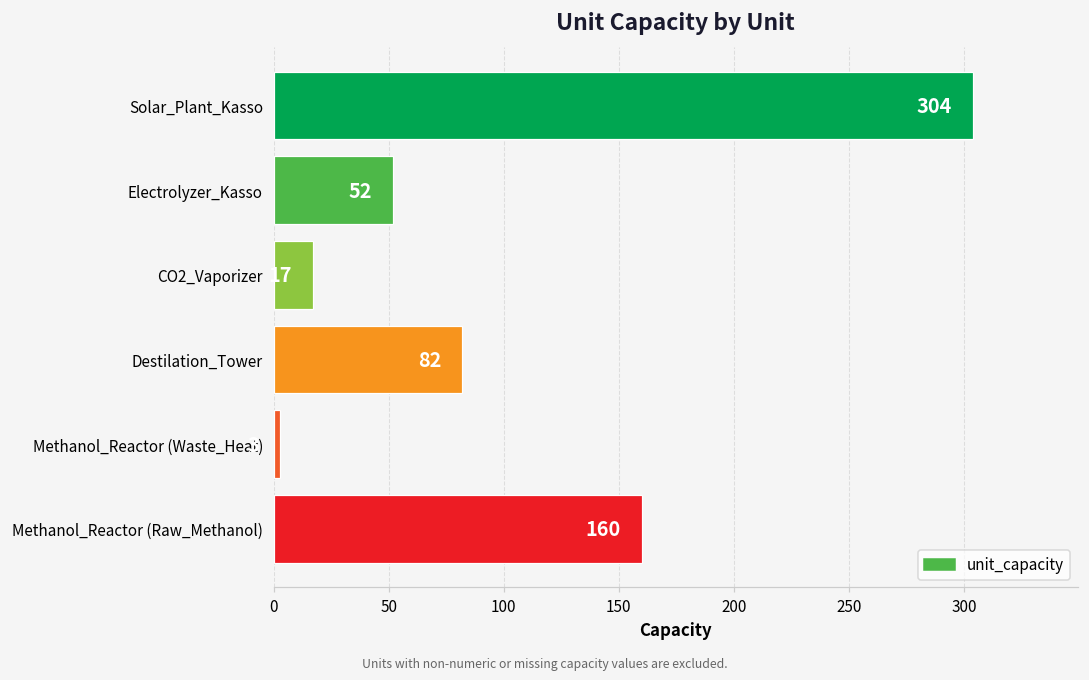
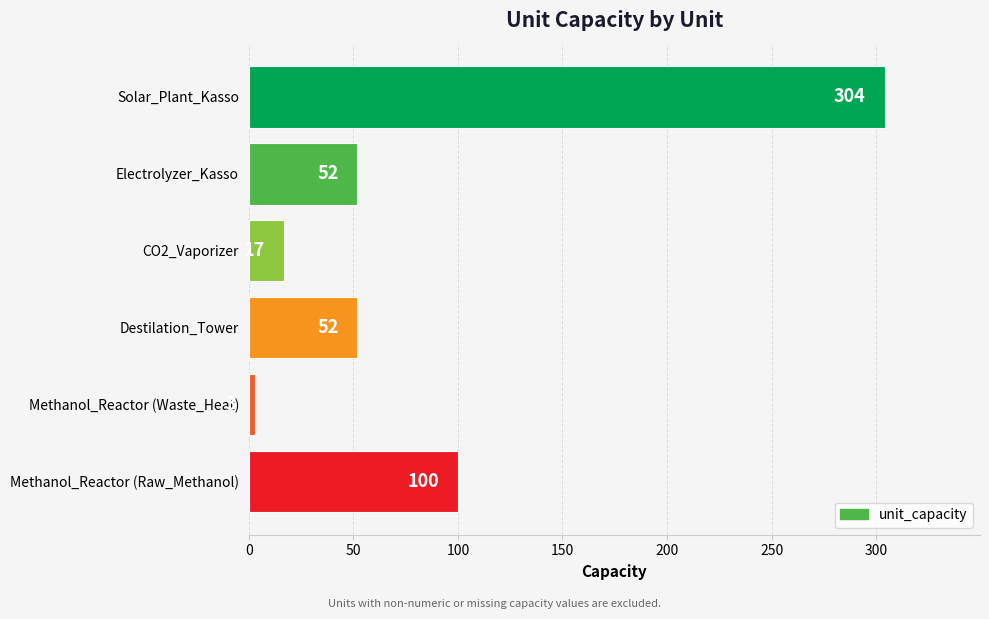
Destilation_Tower: 82 -> 52
Methanol_Reactor (Raw_Methanol): 160 -> 100
